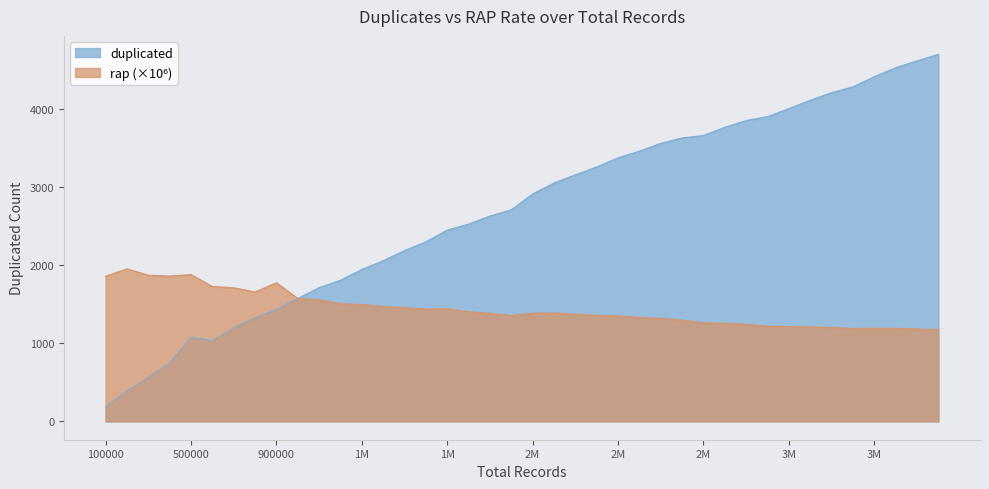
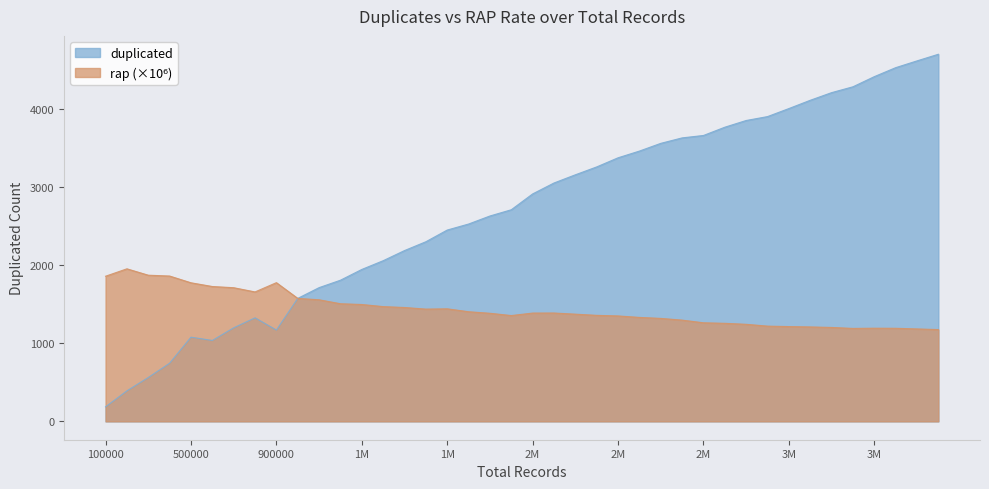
rap (×10⁶), 500000: 1900 -> 1800
duplicated, 900000: 1400 -> 1200
